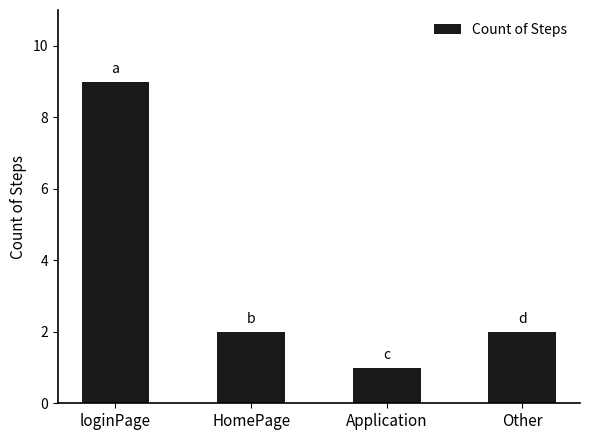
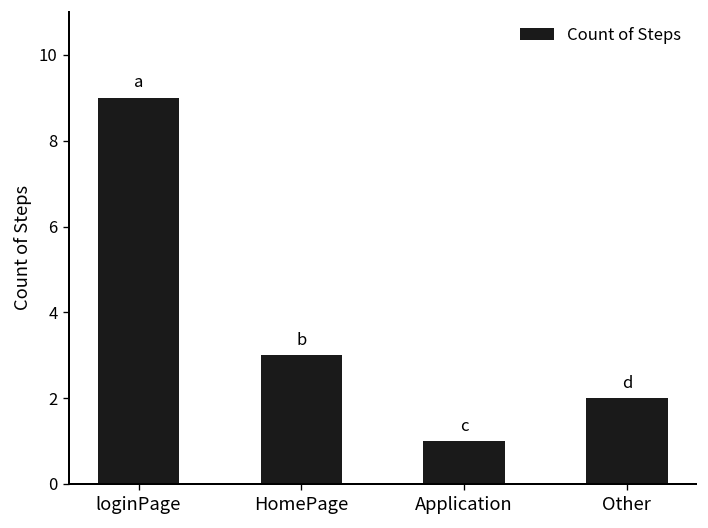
HomePage: 2 -> 3
